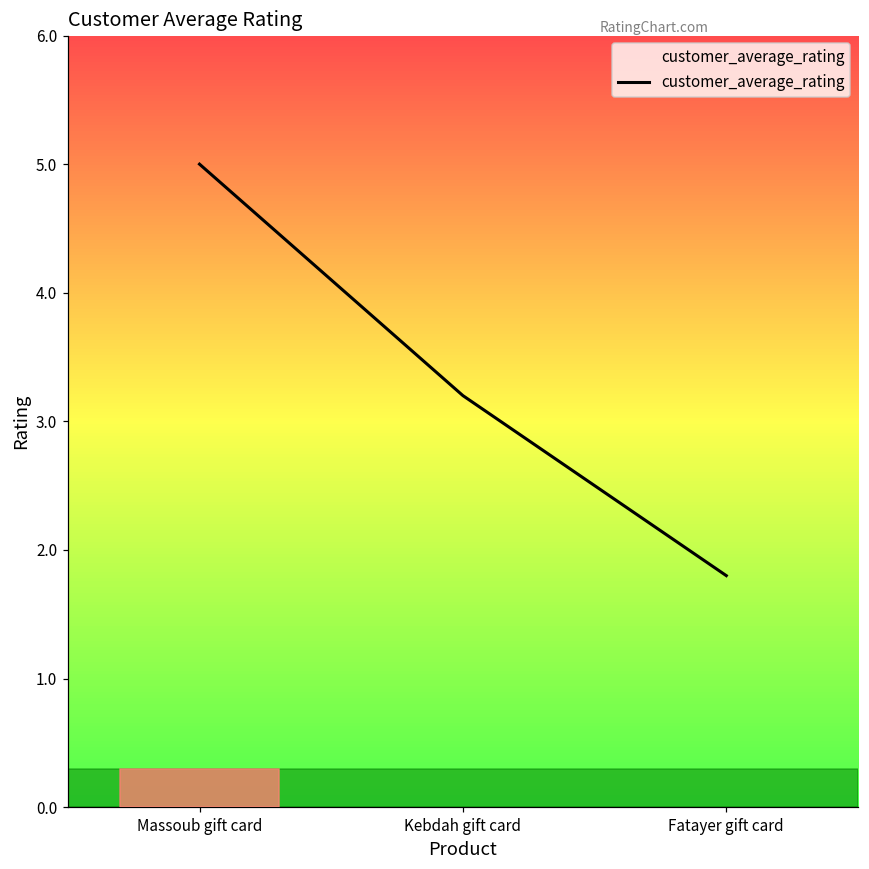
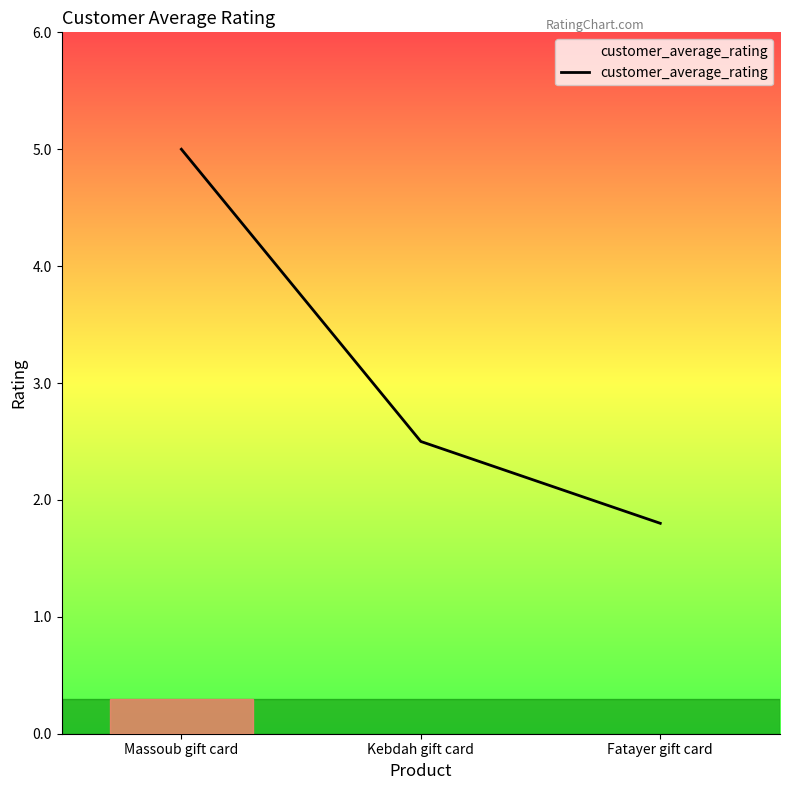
Kebdah gift card: 3.2 -> 2.5
